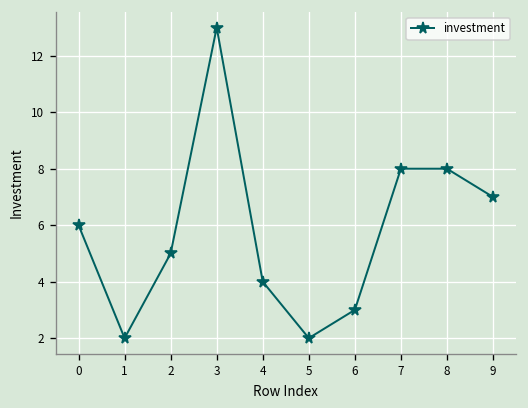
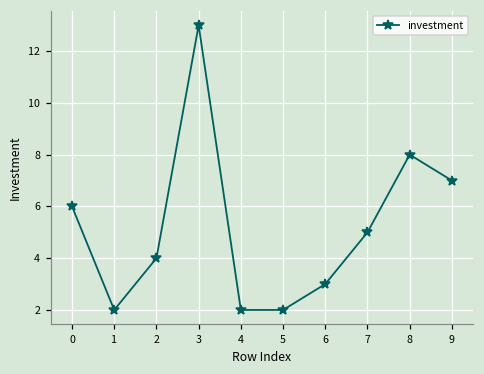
2: 5 -> 4
4: 4 -> 2
7: 8 -> 5
